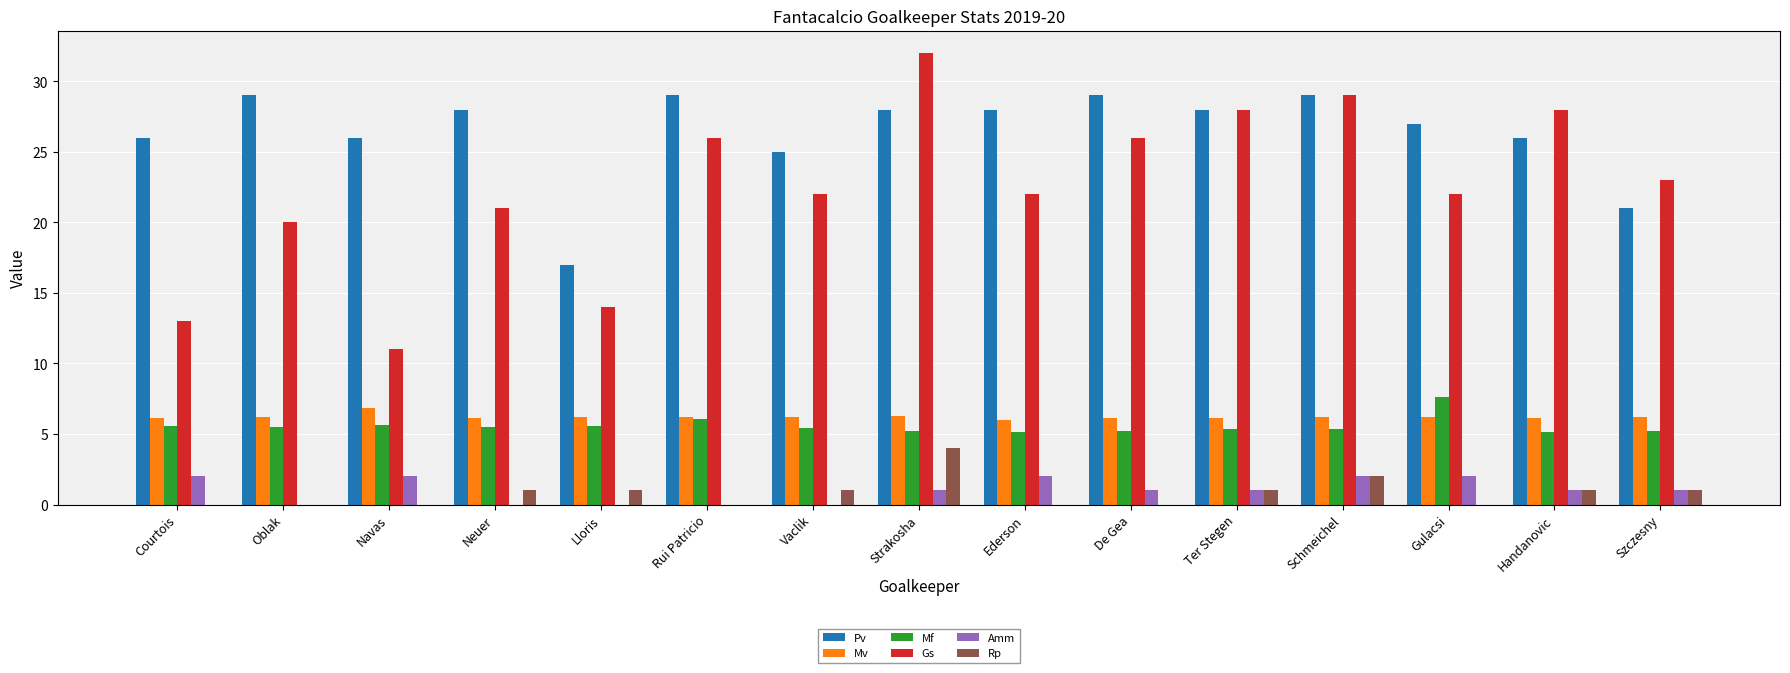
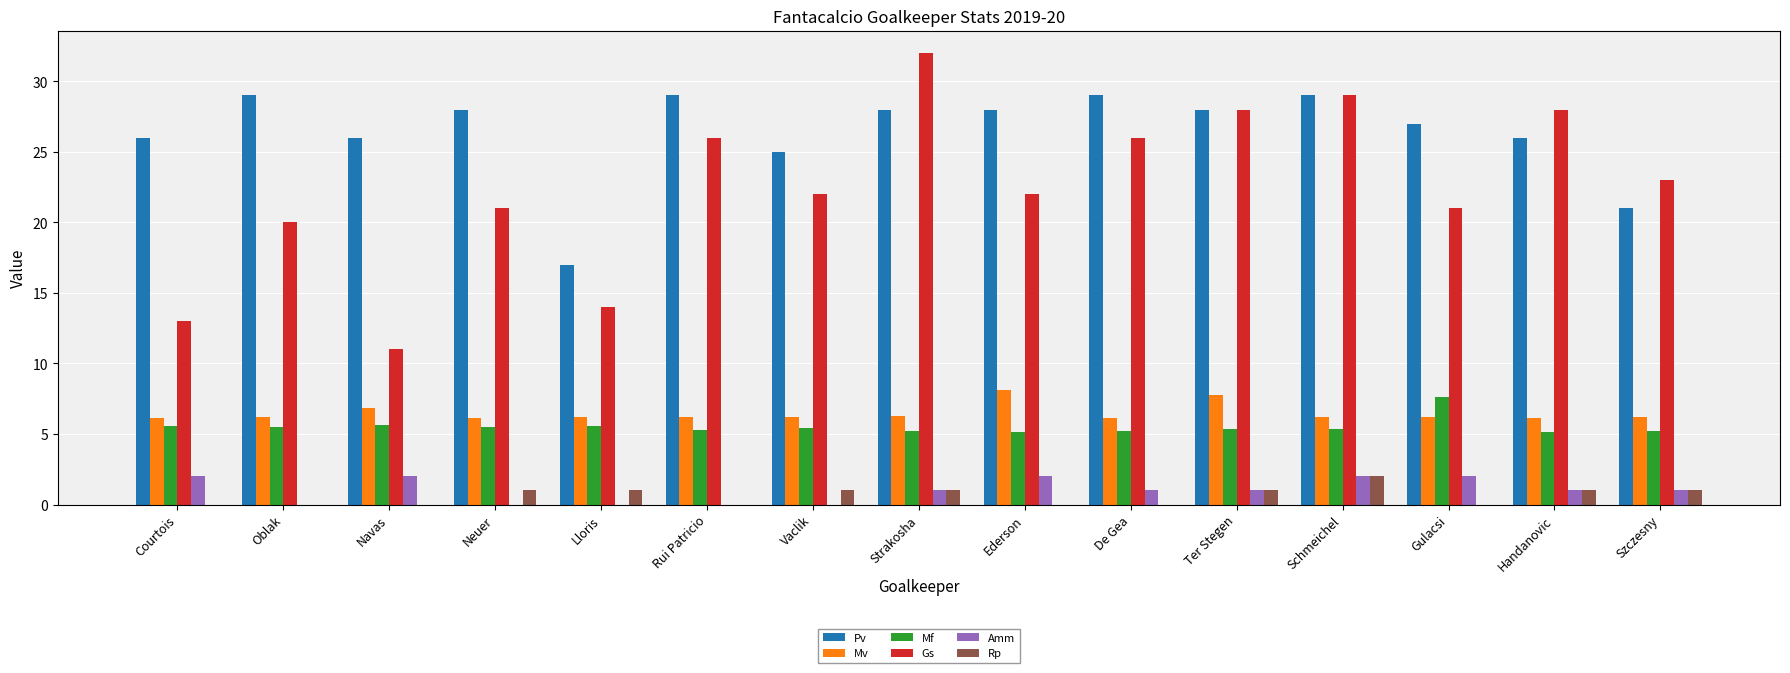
Mf, Rui Patricio: 6.1 -> 5.3
Rp, Strakosha: 4 -> 1
Mv, Ederson: 6.0 -> 8.1
Mv, Ter Stegen: 6.2 -> 7.8
Gs, Gulacsi: 22 -> 21
